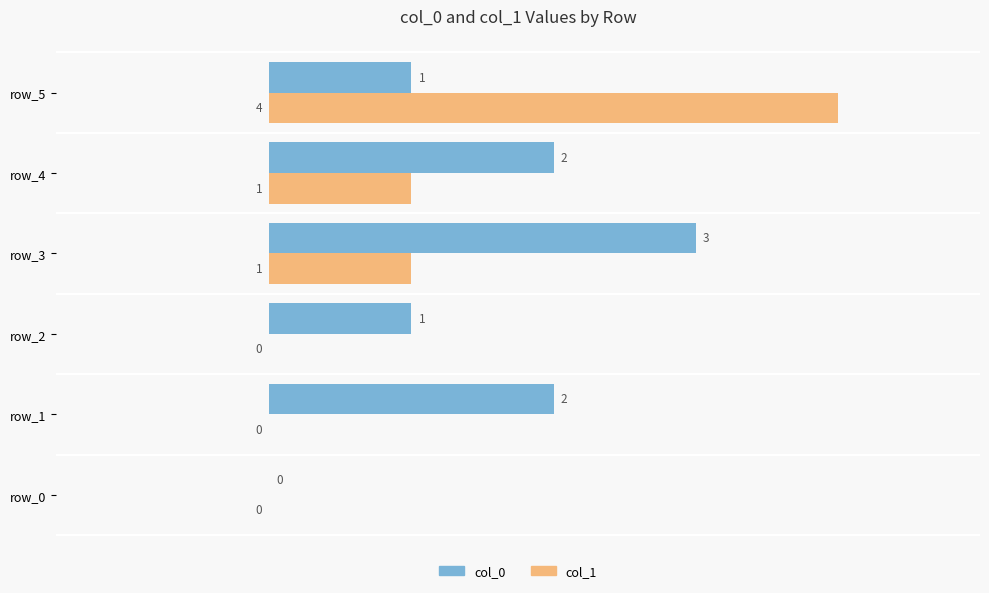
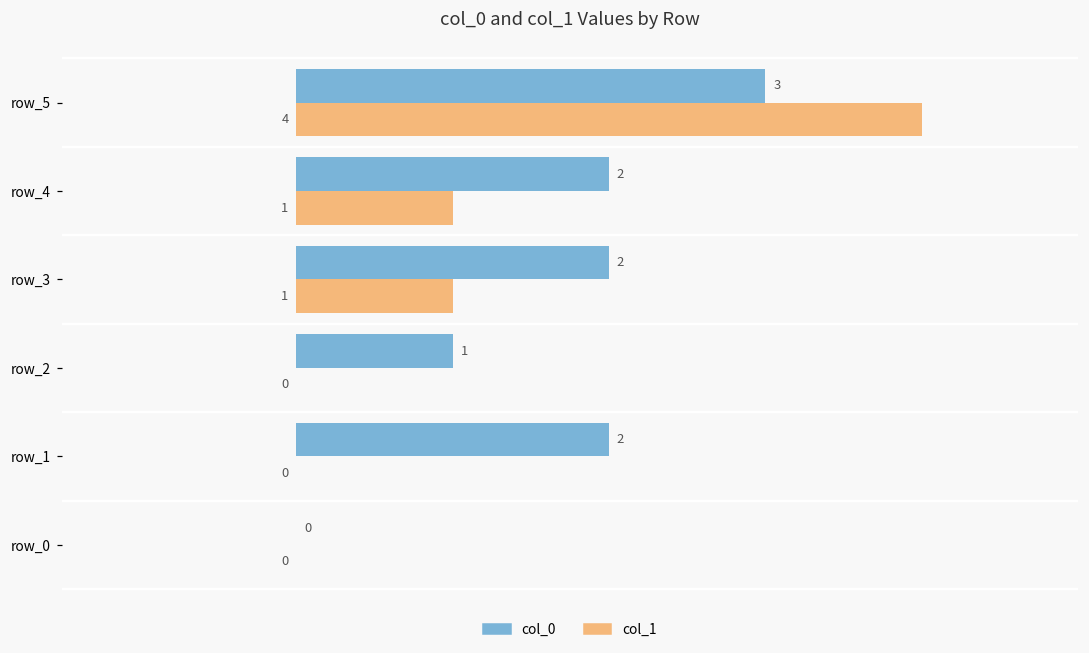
col_0, row_5: 1 -> 3
col_0, row_3: 3 -> 2
